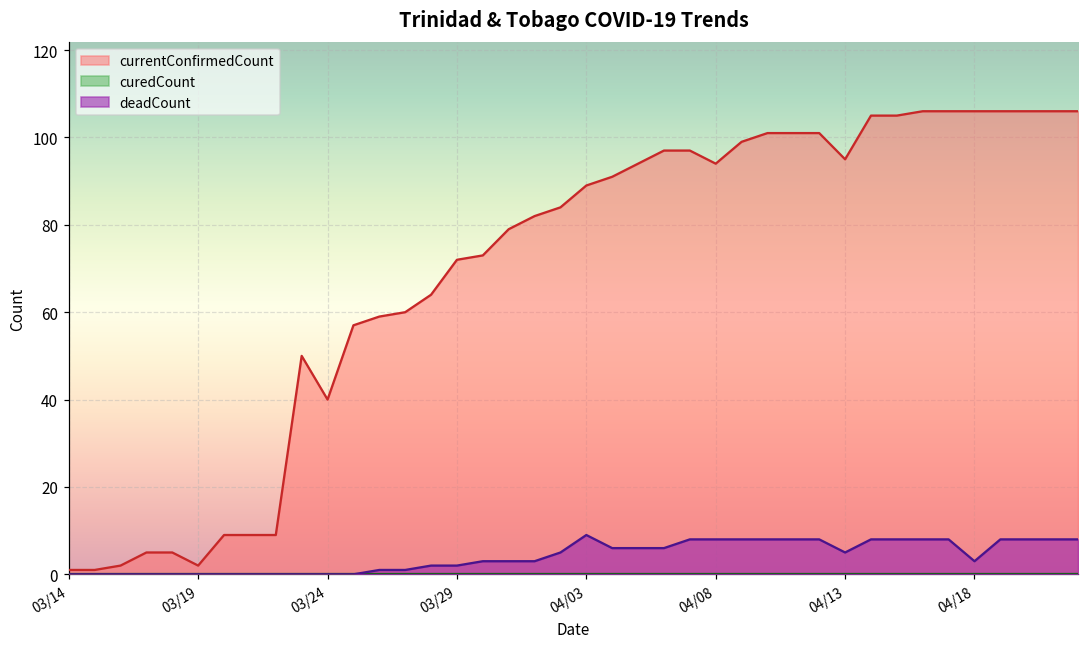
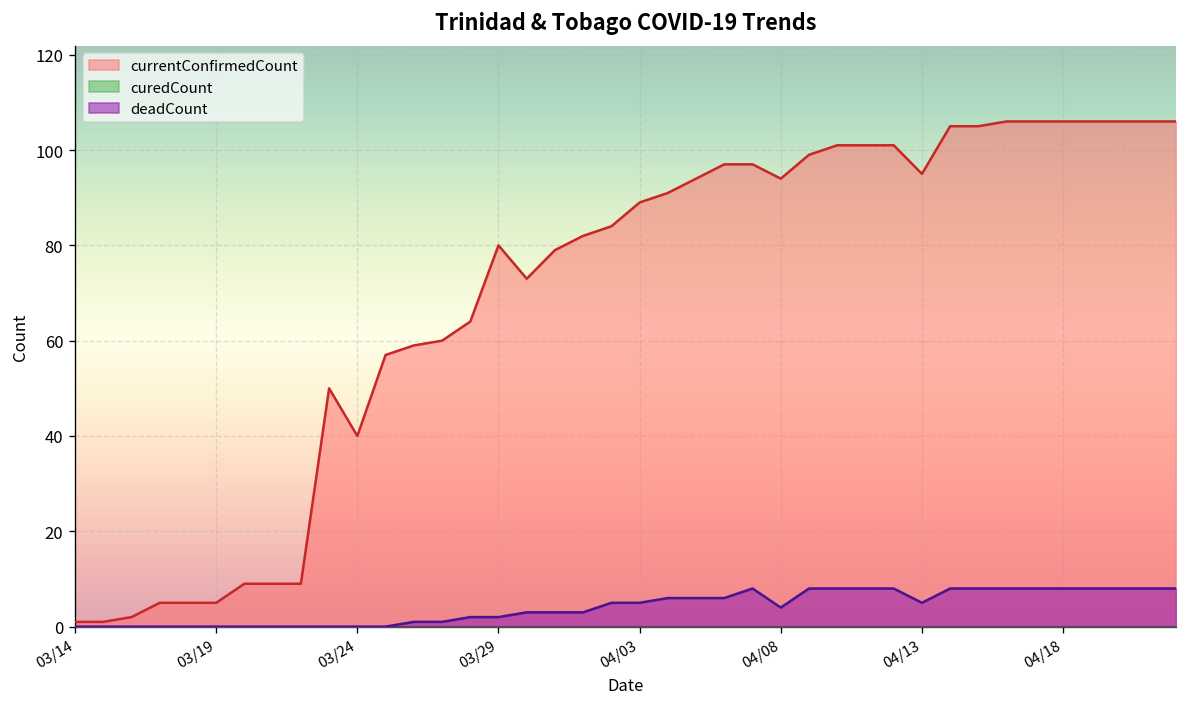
currentConfirmedCount, 03/19: 2 -> 5
currentConfirmedCount, 03/29: 72 -> 80
deadCount, 04/03: 9 -> 5
deadCount, 04/08: 8 -> 4
deadCount, 04/18: 3 -> 8
